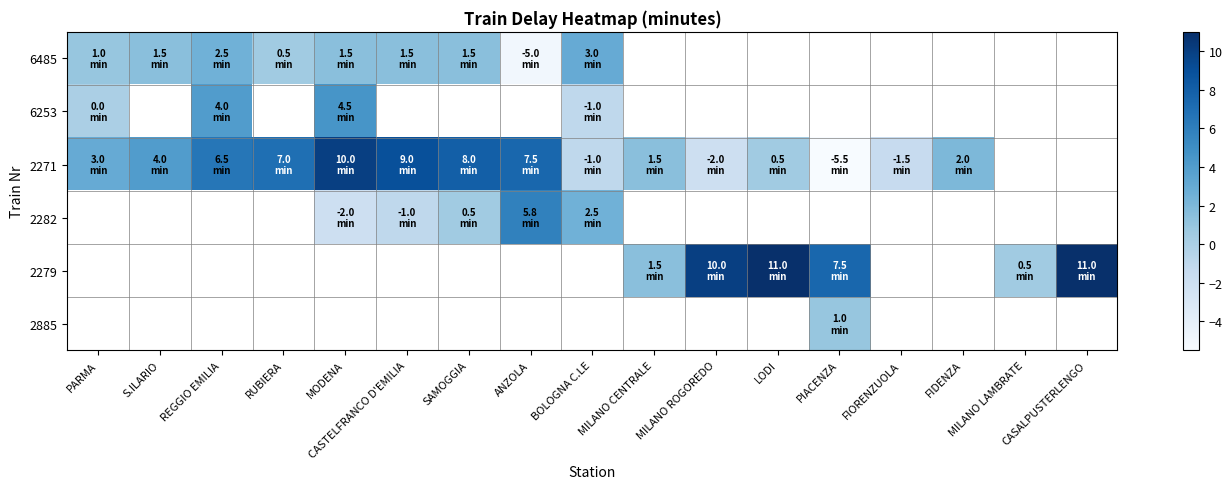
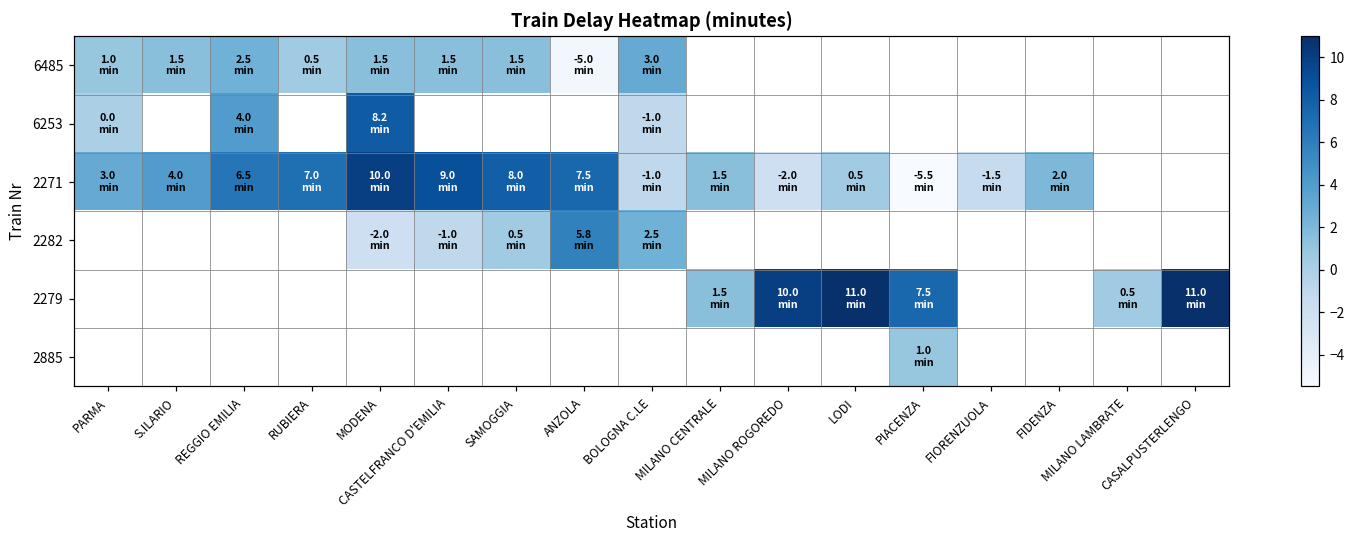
6253, MODENA: 4.5 -> 8.2
